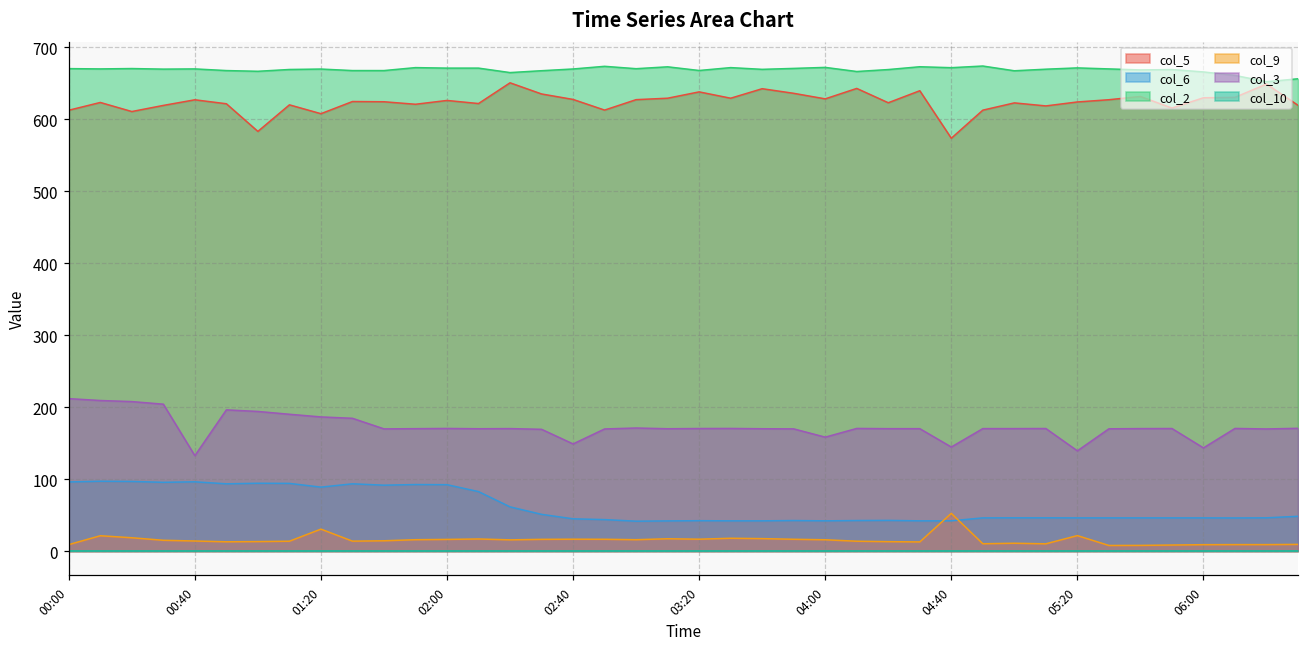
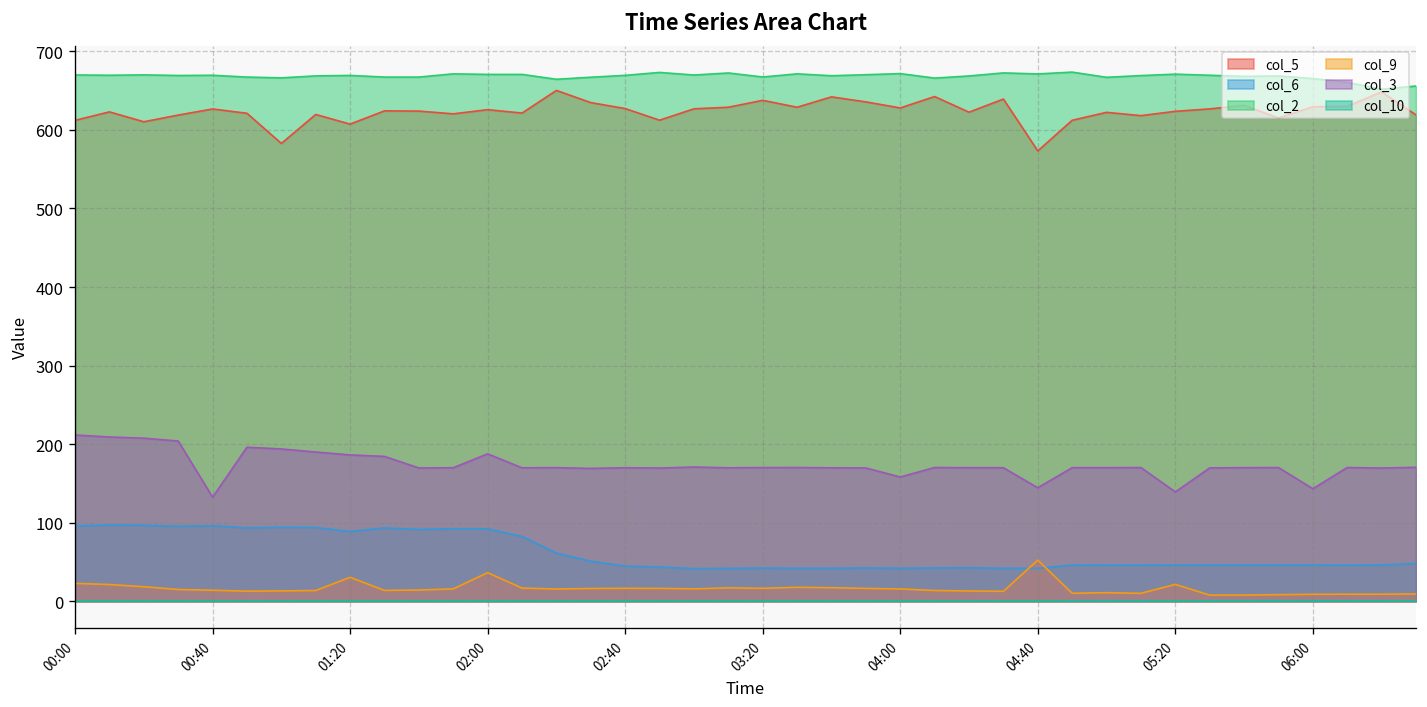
col_9, 00:00: 10 -> 20
col_9, 02:00: 20 -> 40
col_3, 02:00: 170 -> 190
col_3, 02:40: 150 -> 170
